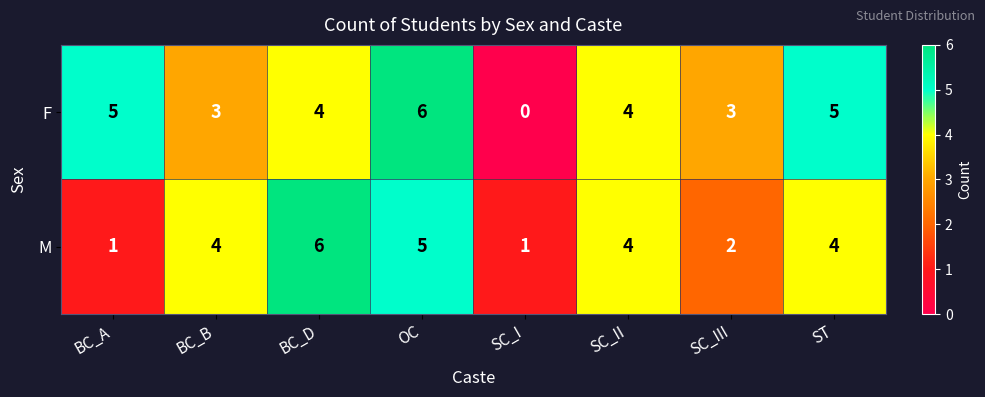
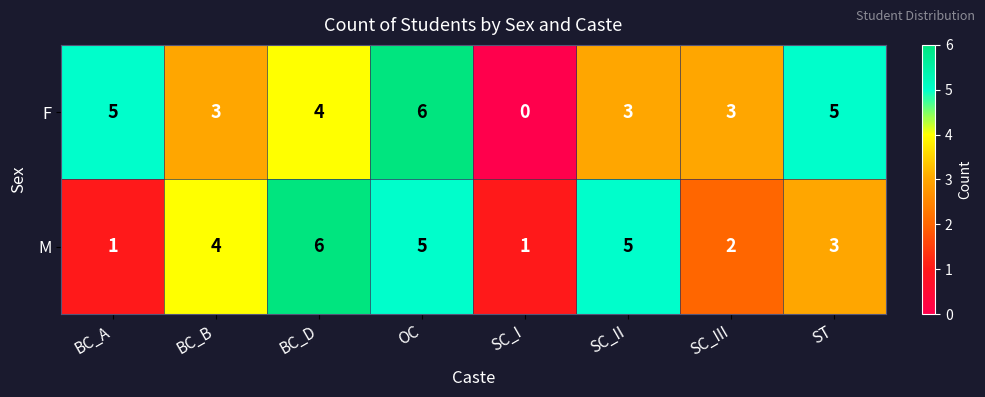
F, SC_II: 4 -> 3
M, SC_II: 4 -> 5
M, ST: 4 -> 3
